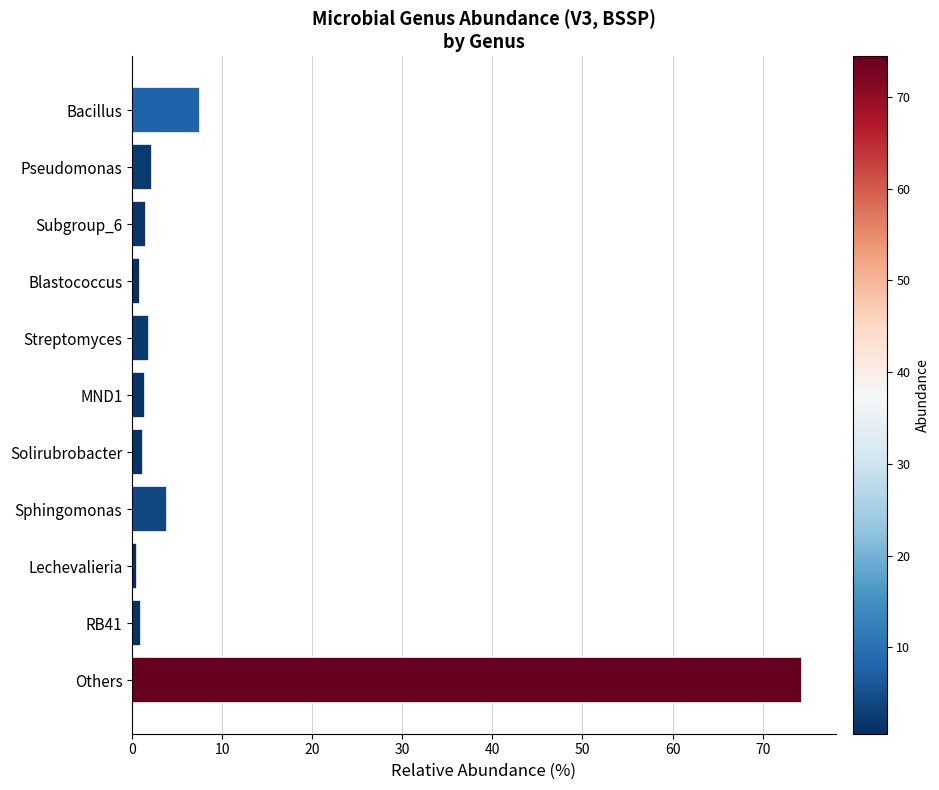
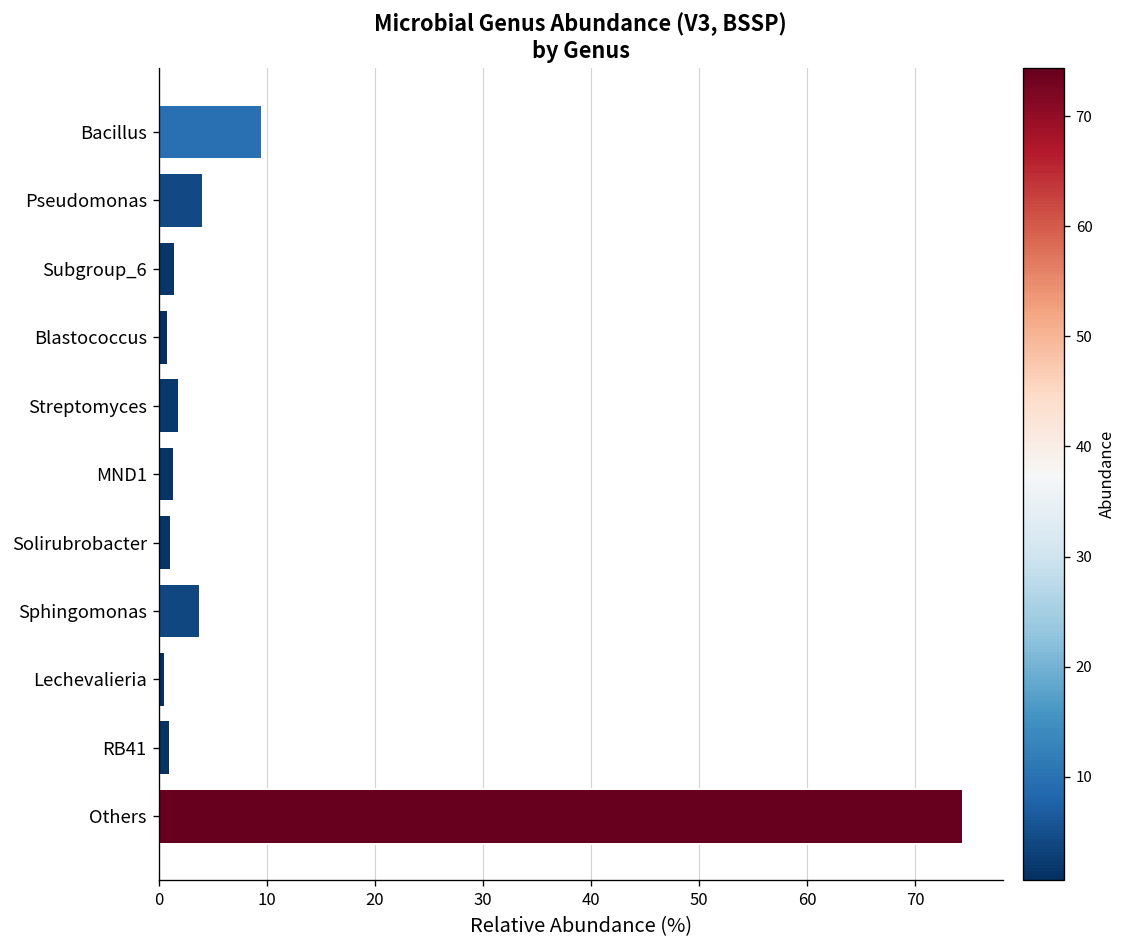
Bacillus: 8 -> 10
Pseudomonas: 2 -> 4
